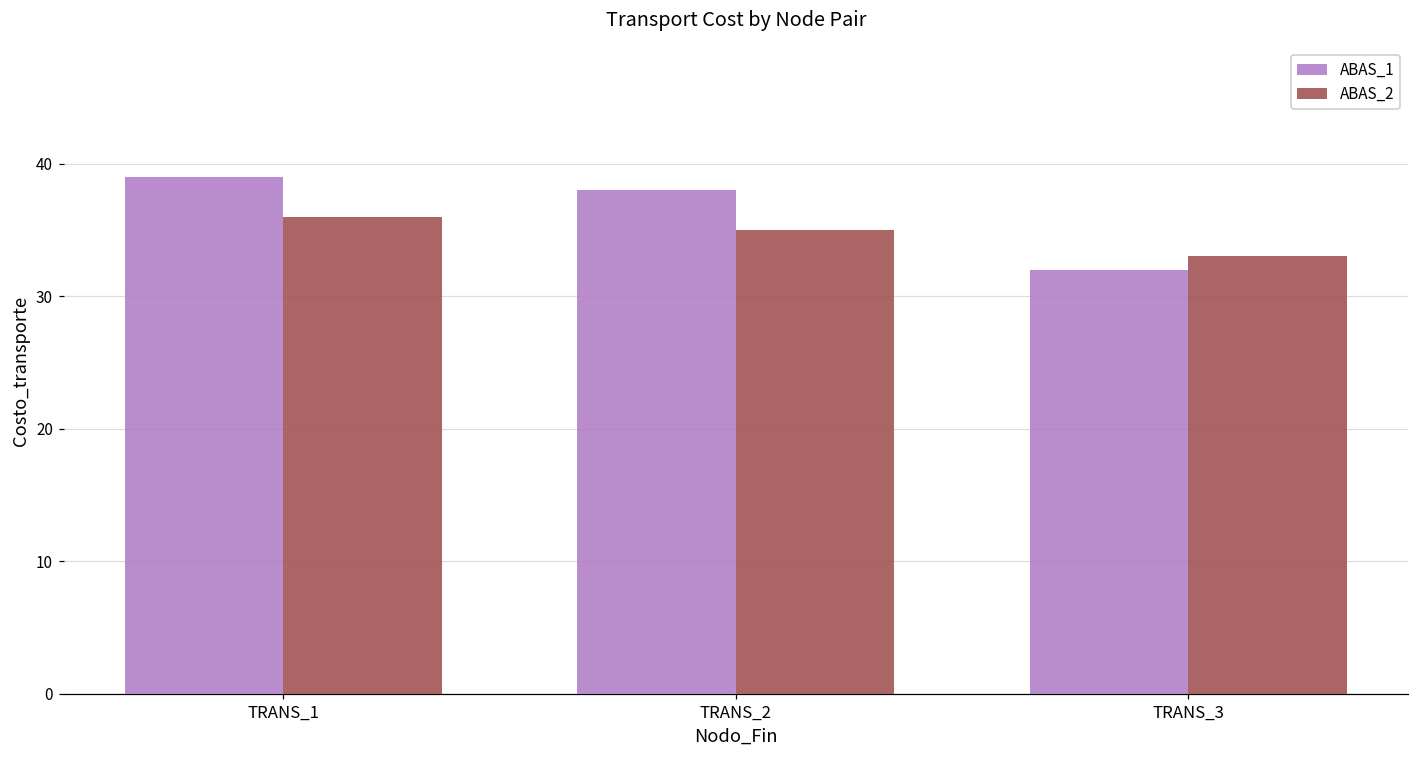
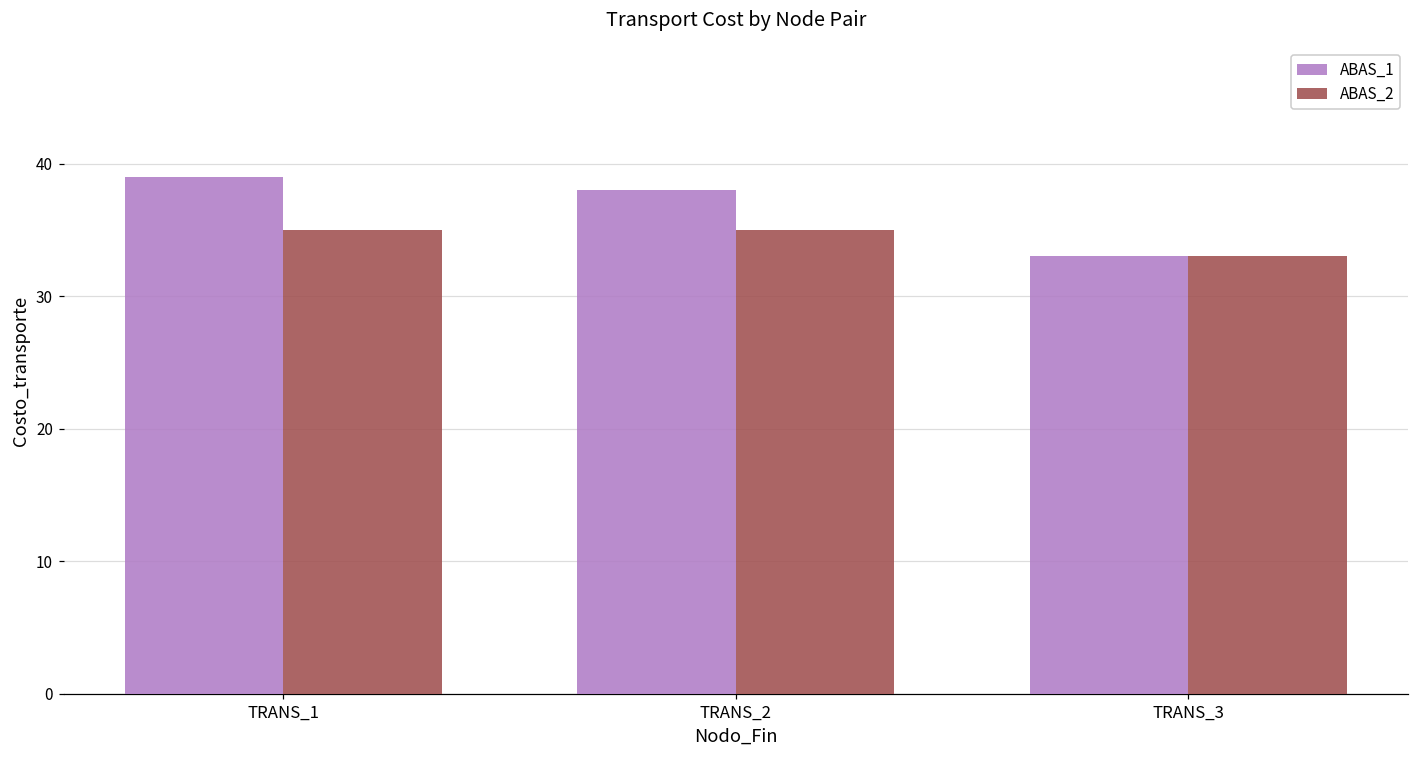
ABAS_2, TRANS_1: 36 -> 35
ABAS_1, TRANS_3: 32 -> 33
